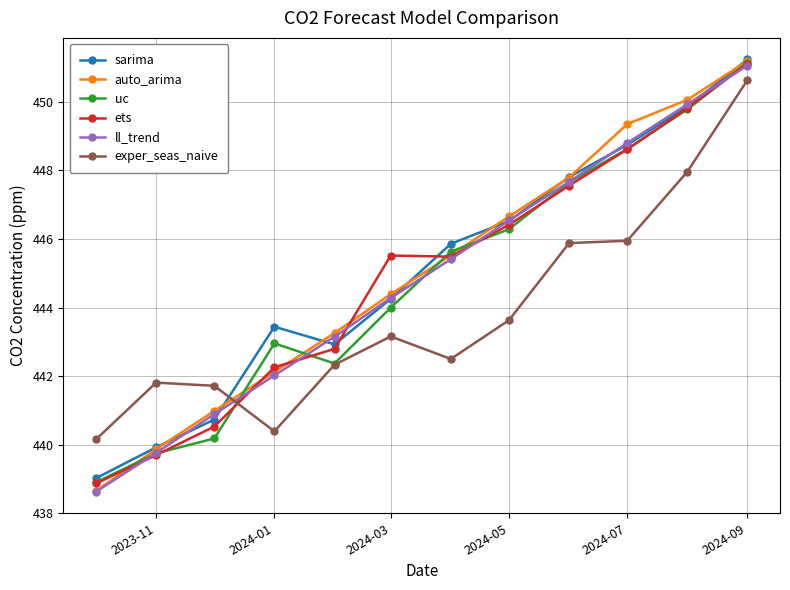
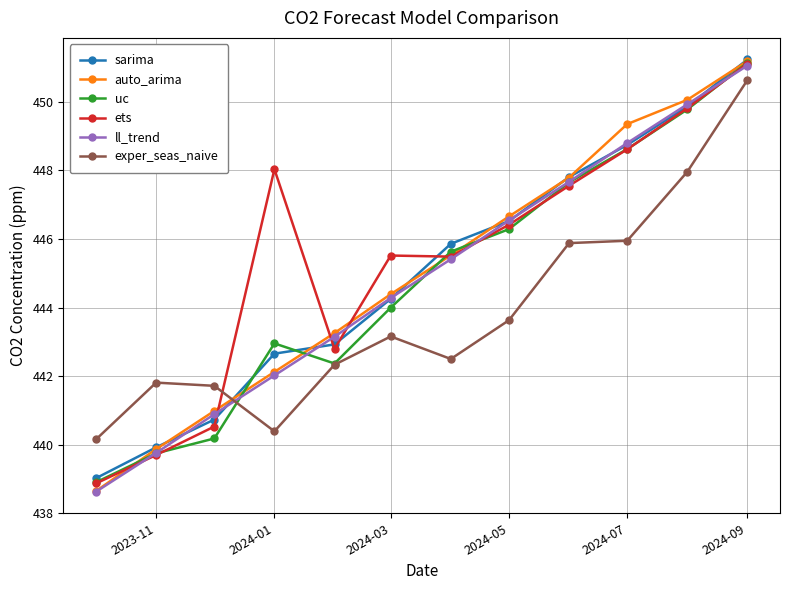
sarima, 2024-01: 443.4 -> 442.7
ets, 2024-01: 442.3 -> 448.0
